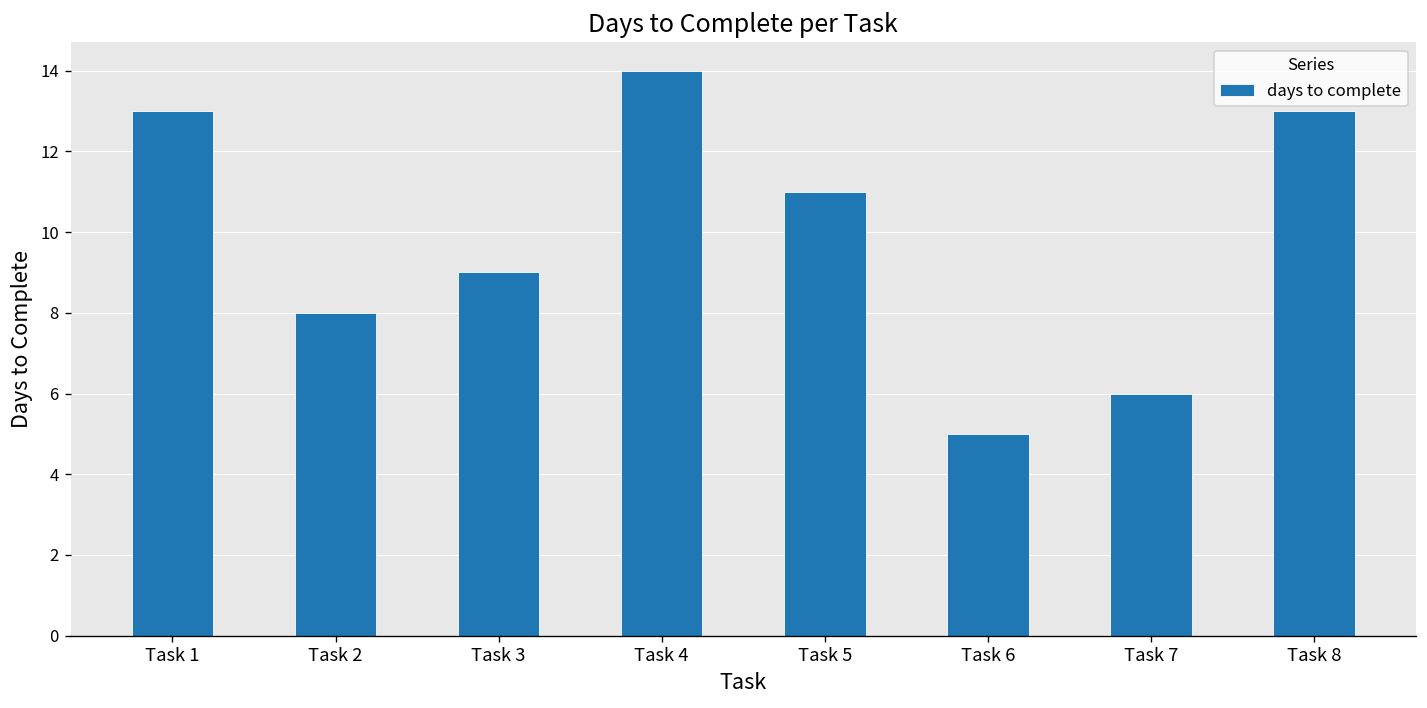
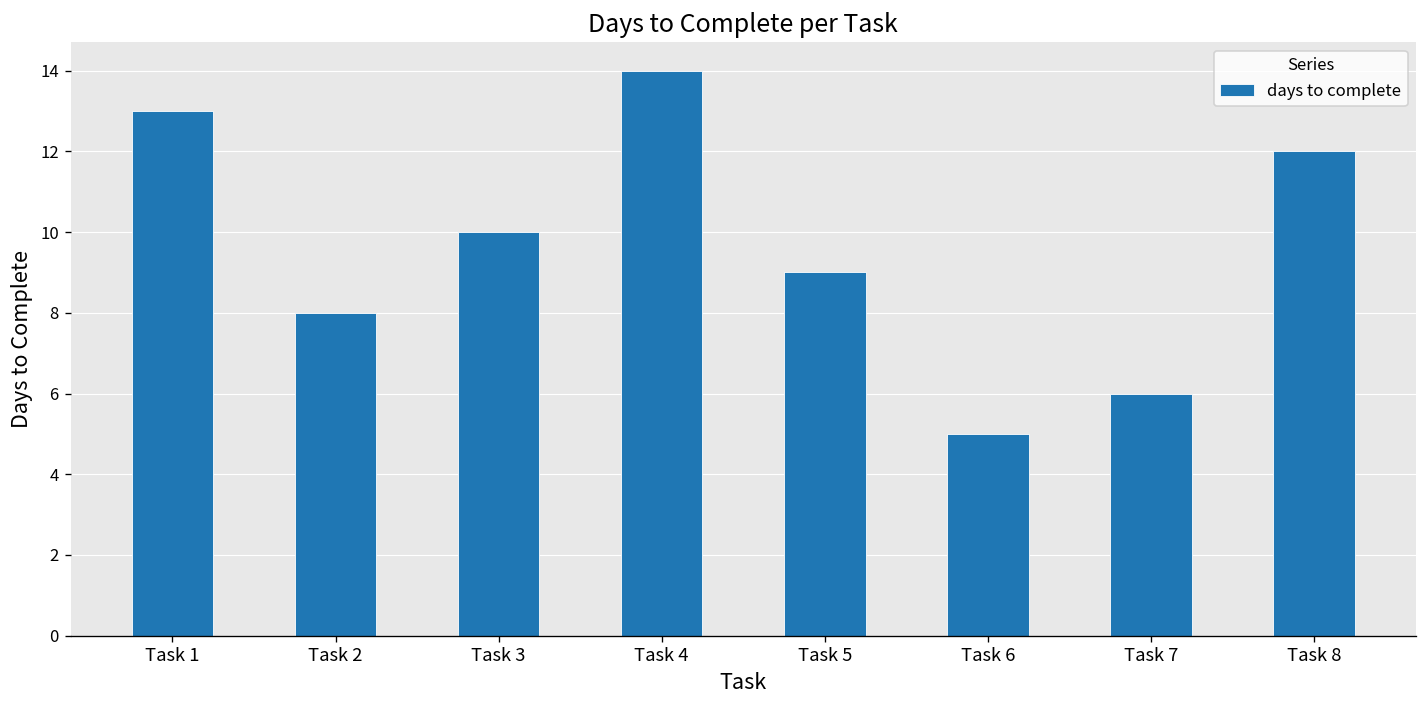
Task 3: 9 -> 10
Task 5: 11 -> 9
Task 8: 13 -> 12
